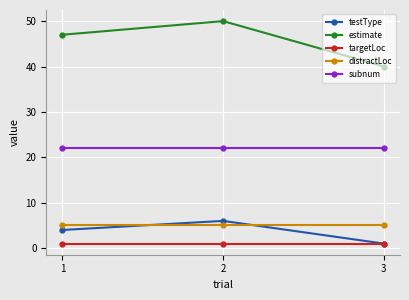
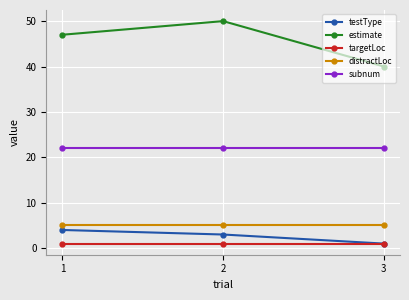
testType, 2: 6 -> 3
